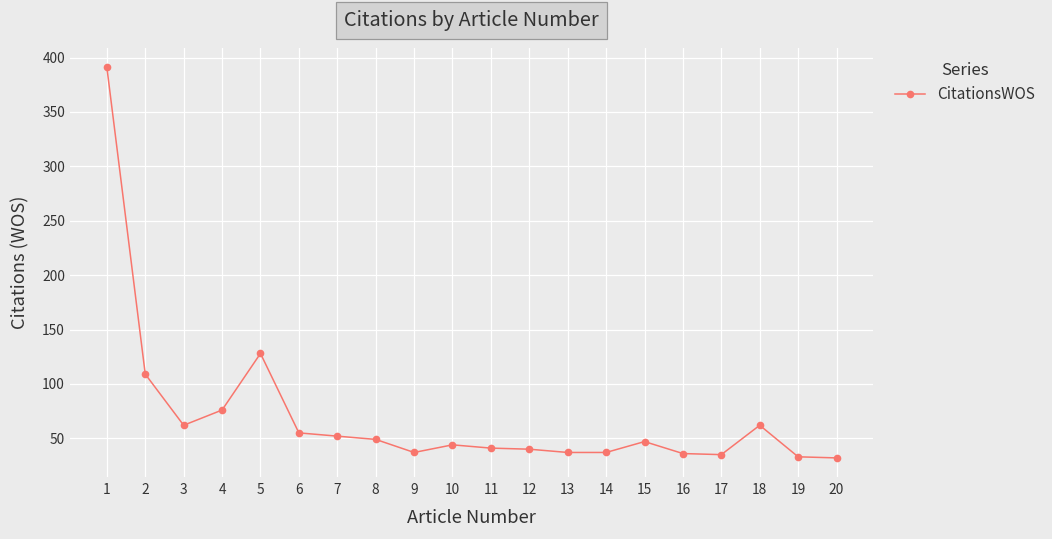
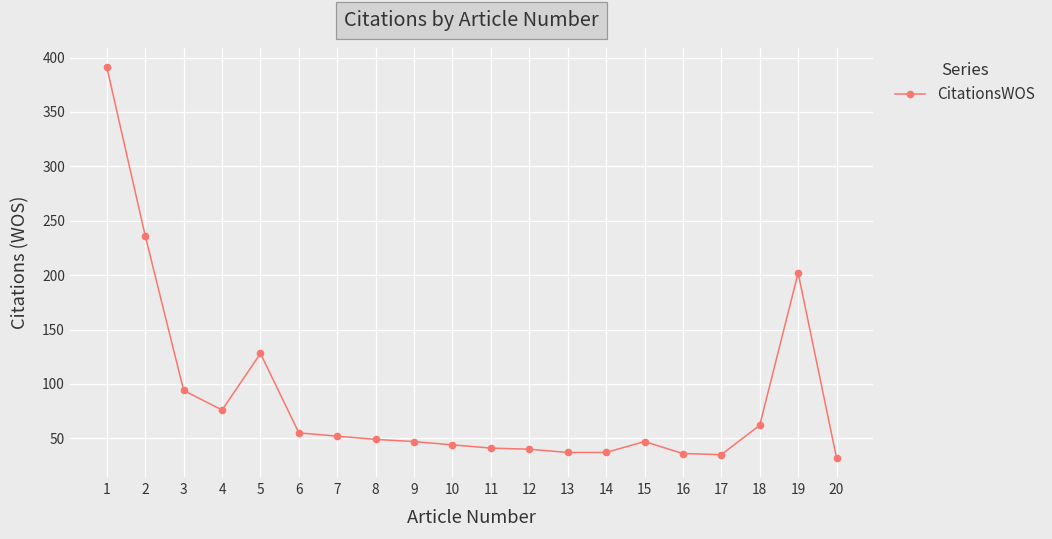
2: 110 -> 240
3: 60 -> 90
9: 40 -> 50
19: 30 -> 200
